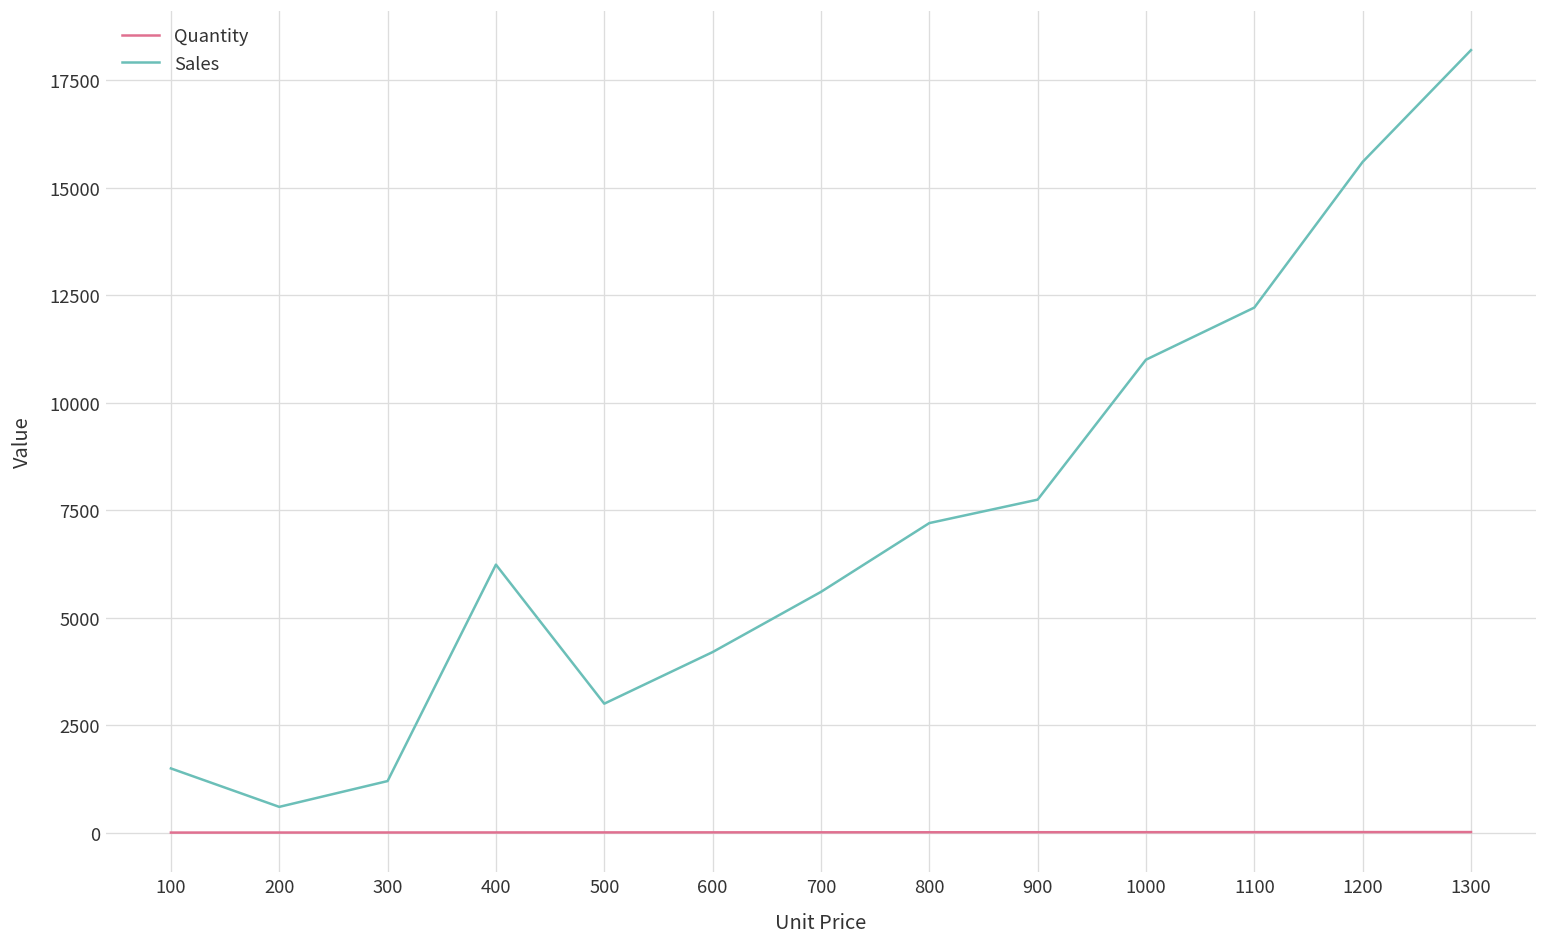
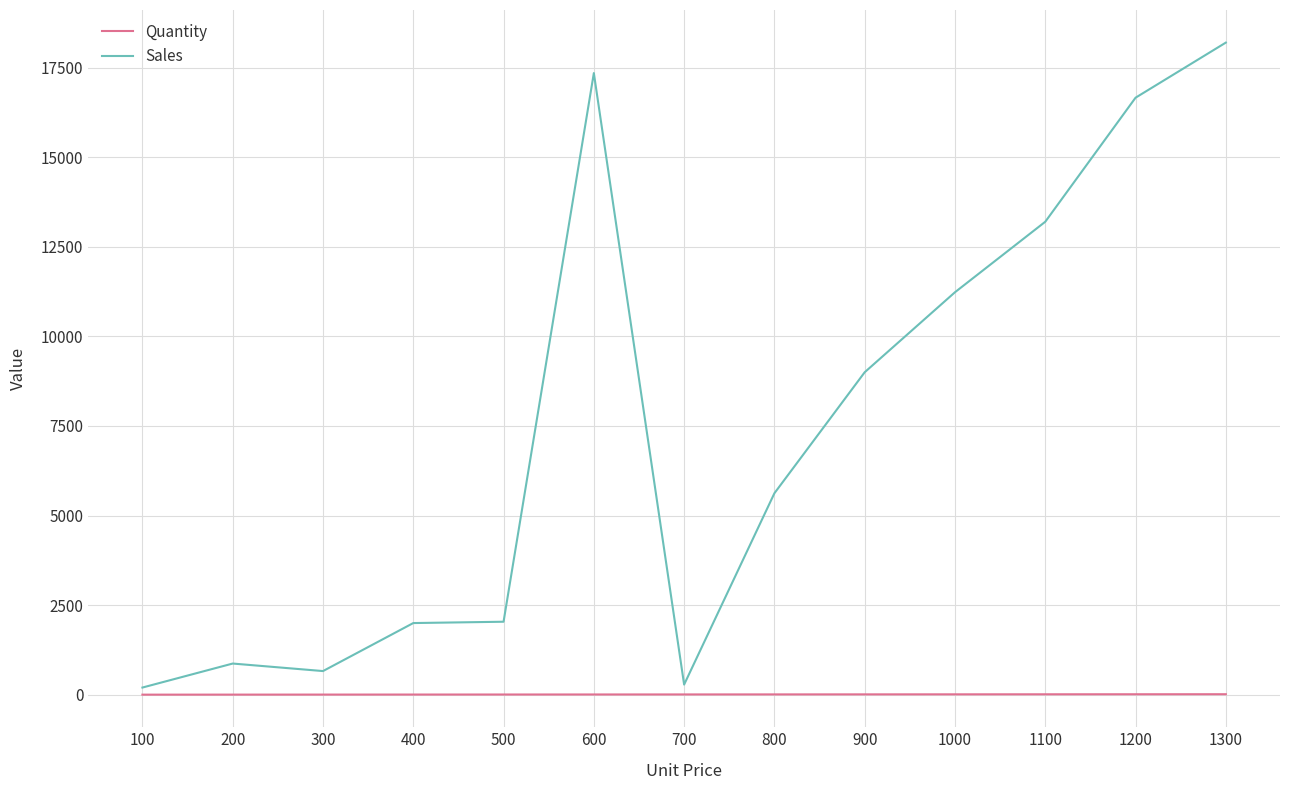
Sales, 100: 1500 -> 200
Sales, 200: 600 -> 900
Sales, 300: 1200 -> 700
Sales, 400: 6200 -> 2000
Sales, 500: 3000 -> 2000
Sales, 600: 4200 -> 17300
Sales, 700: 5600 -> 300
Sales, 800: 7200 -> 5600
Sales, 900: 7700 -> 9000
Sales, 1000: 11000 -> 11200
Sales, 1100: 12200 -> 13200
Sales, 1200: 15600 -> 16700
